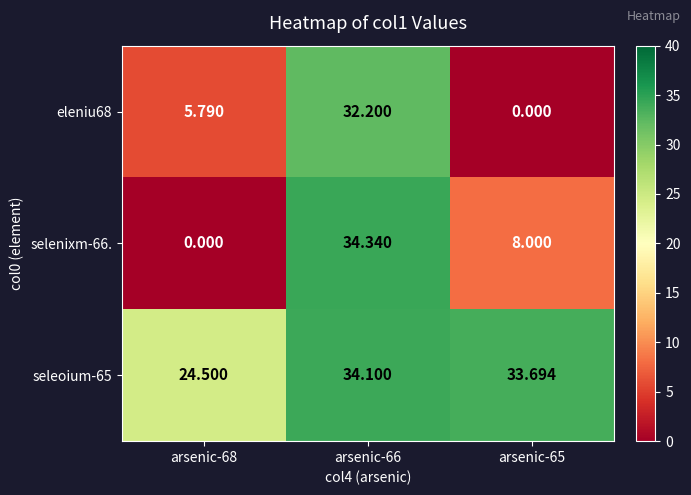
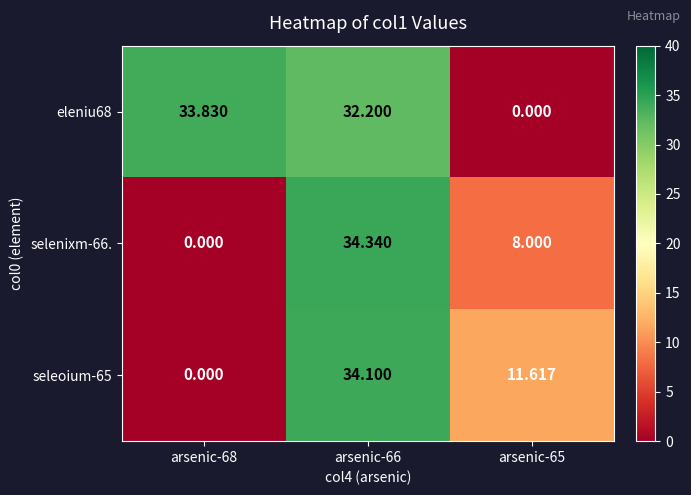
eleniu68, arsenic-68: 5.790 -> 33.830
seleoium-65, arsenic-68: 24.500 -> 0.000
seleoium-65, arsenic-65: 33.694 -> 11.617
